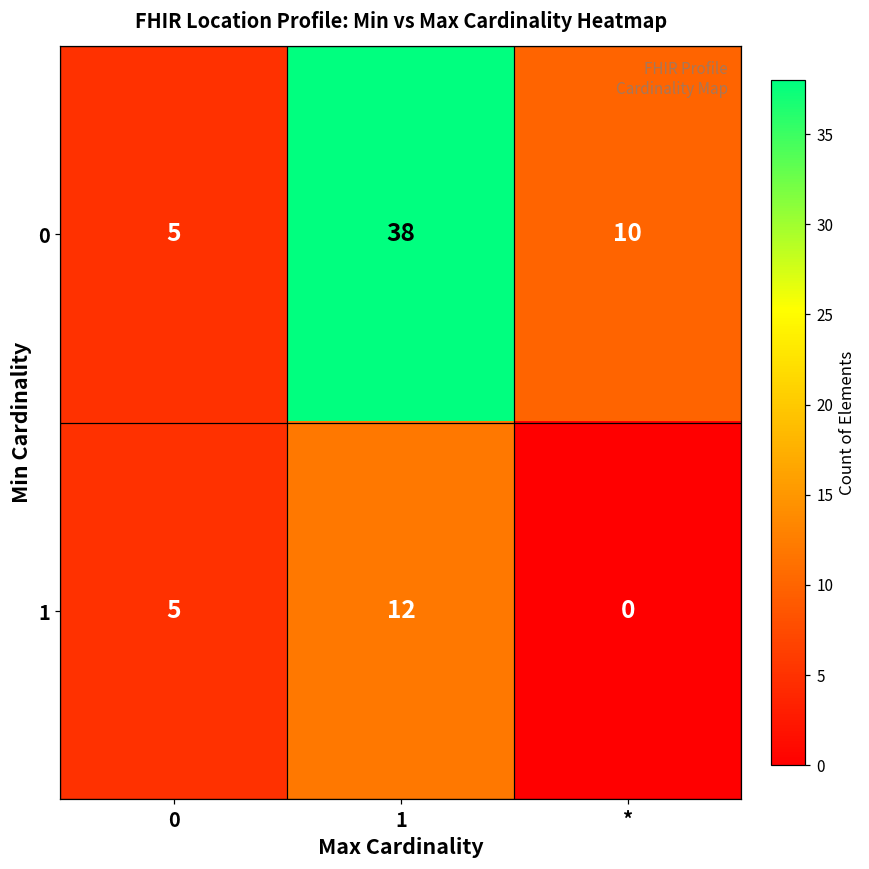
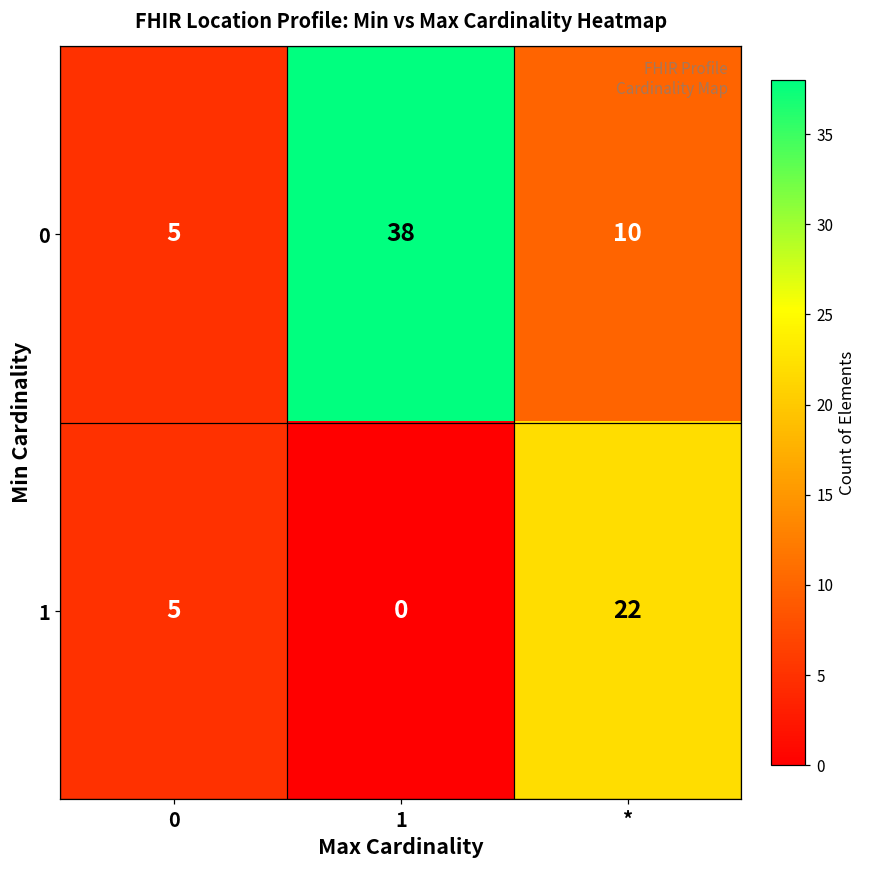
1, 1: 12 -> 0
1, *: 0 -> 22
